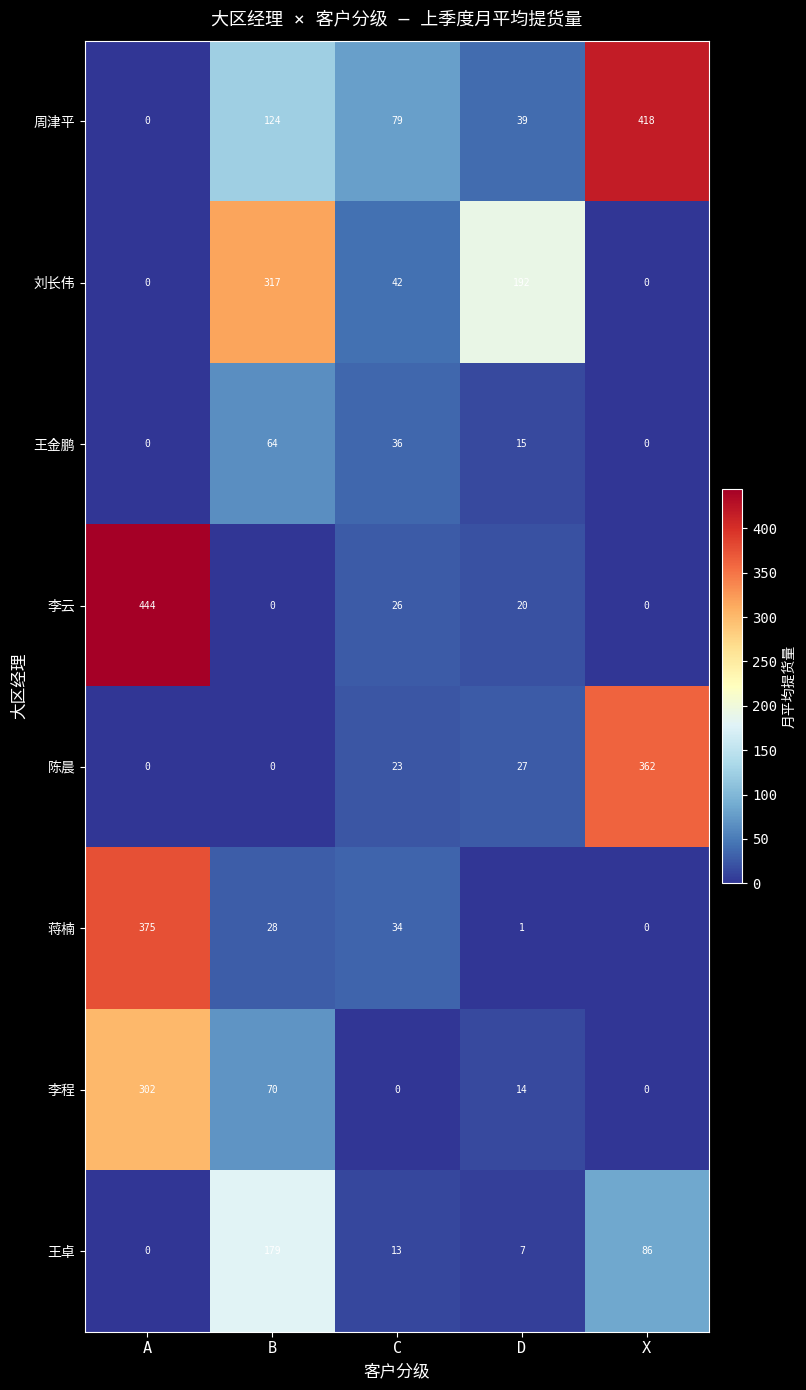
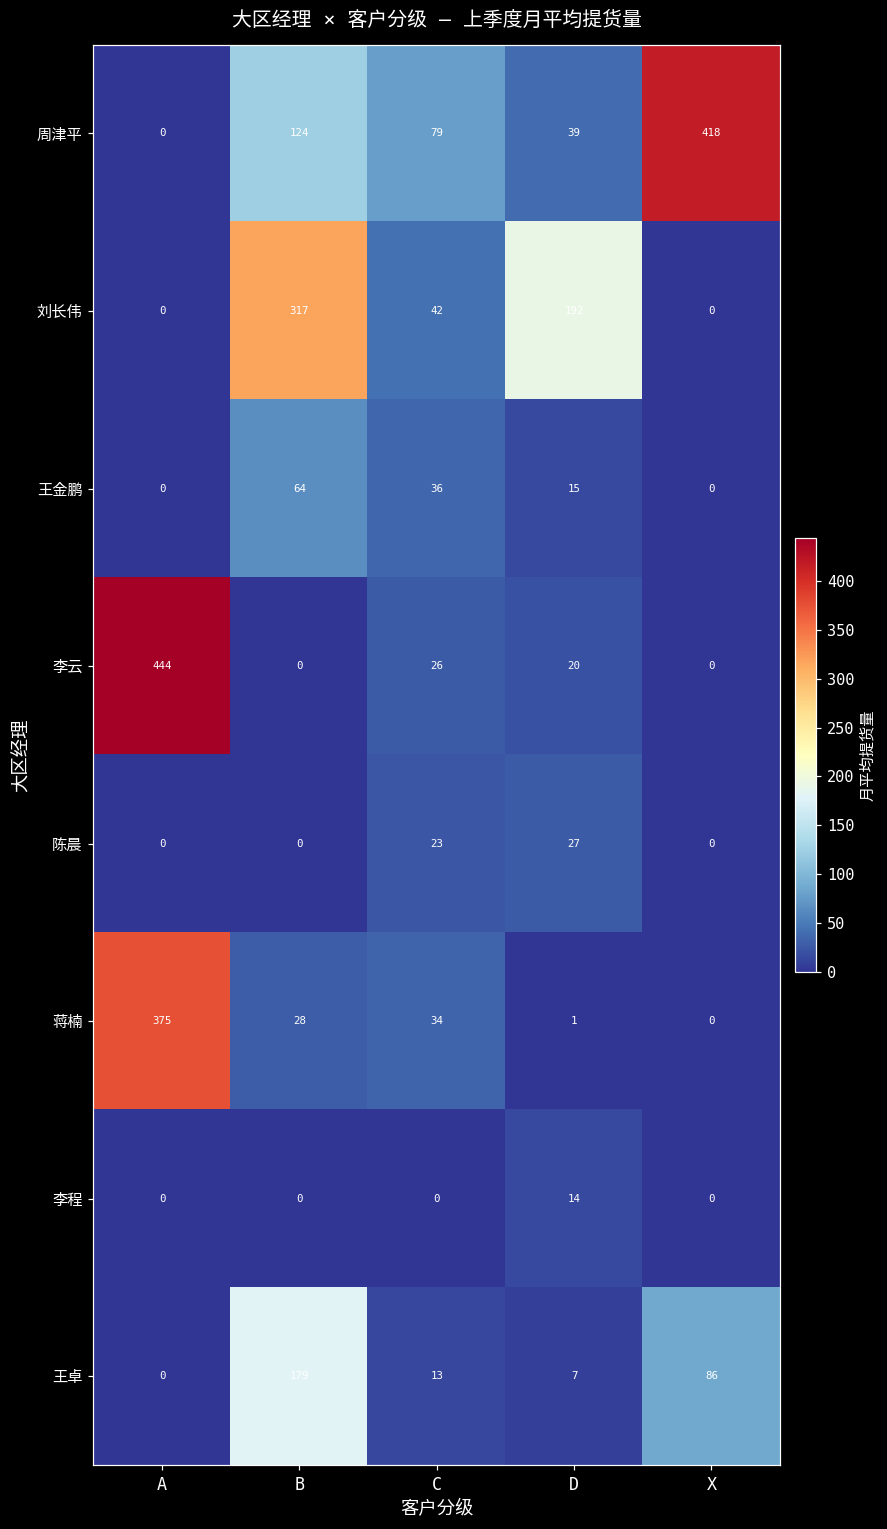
陈晨, X: 362 -> 0
李程, A: 302 -> 0
李程, B: 70 -> 0
